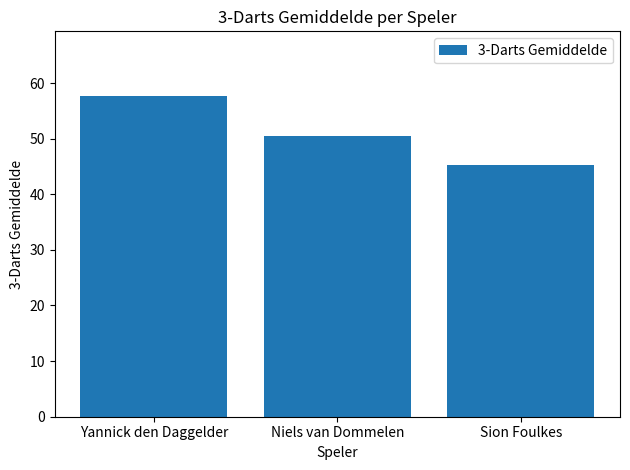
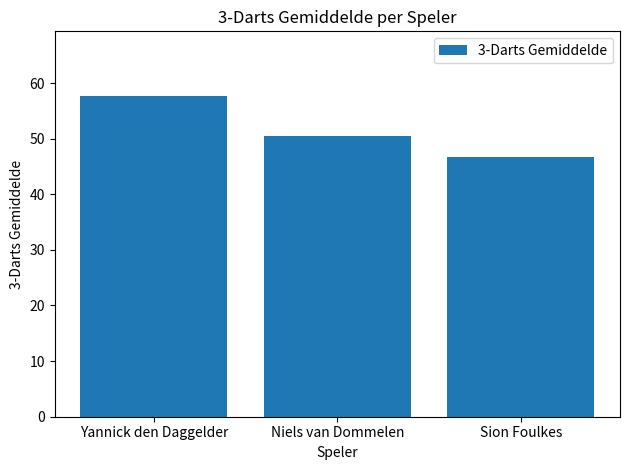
Sion Foulkes: 45 -> 47
